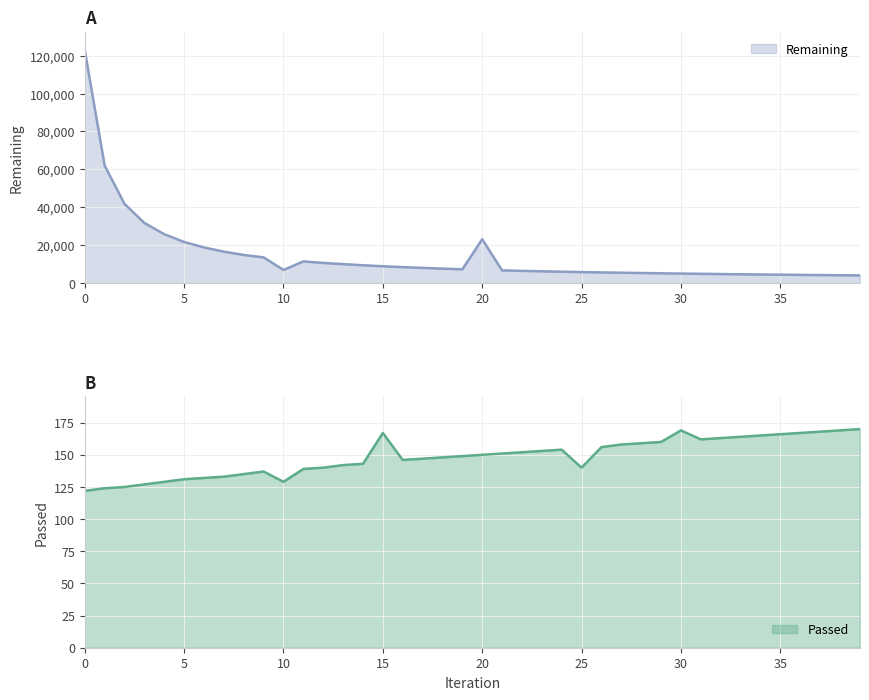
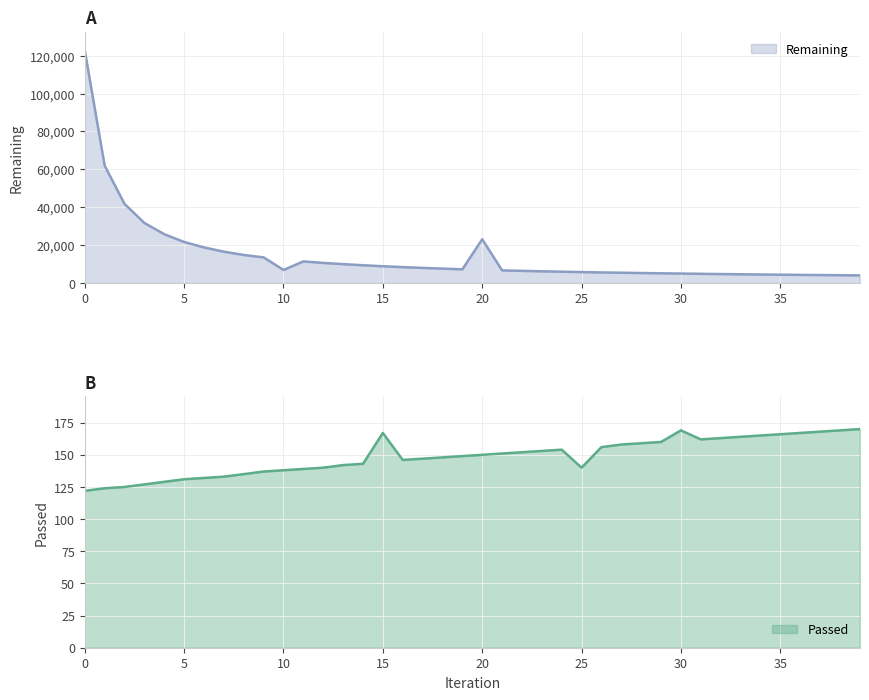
B, 10: 129 -> 138
